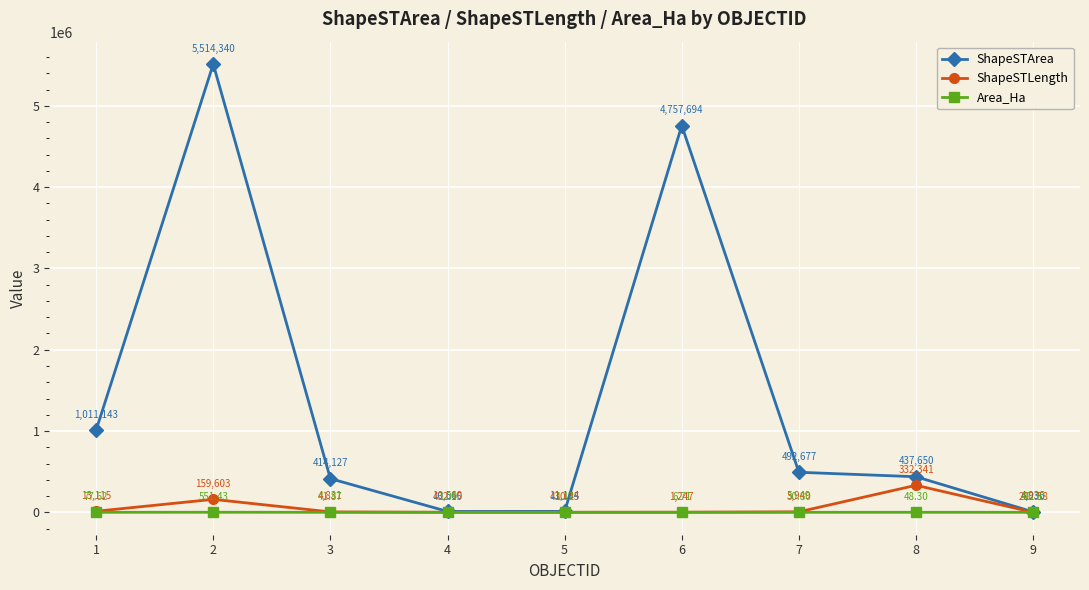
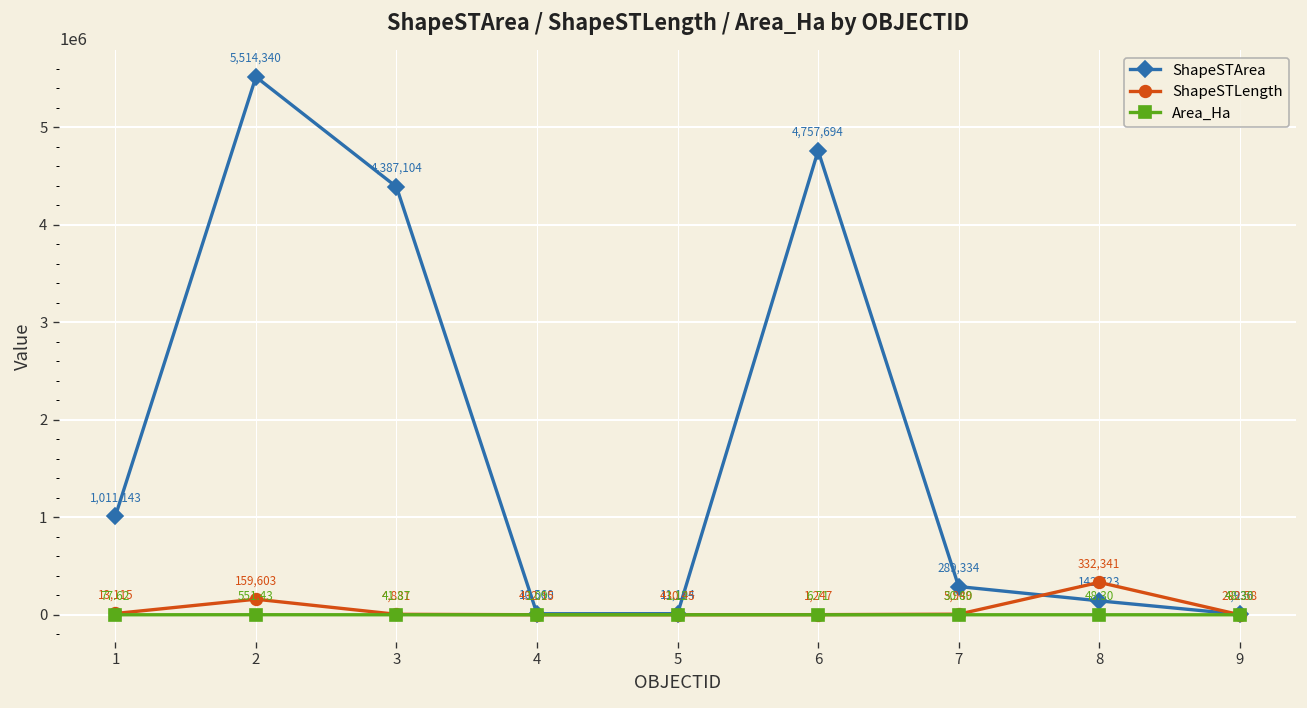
ShapeSTArea, 3: 414,127 -> 4,387,104
ShapeSTArea, 7: 492,677 -> 289,334
ShapeSTArea, 8: 437,650 -> 142,723
